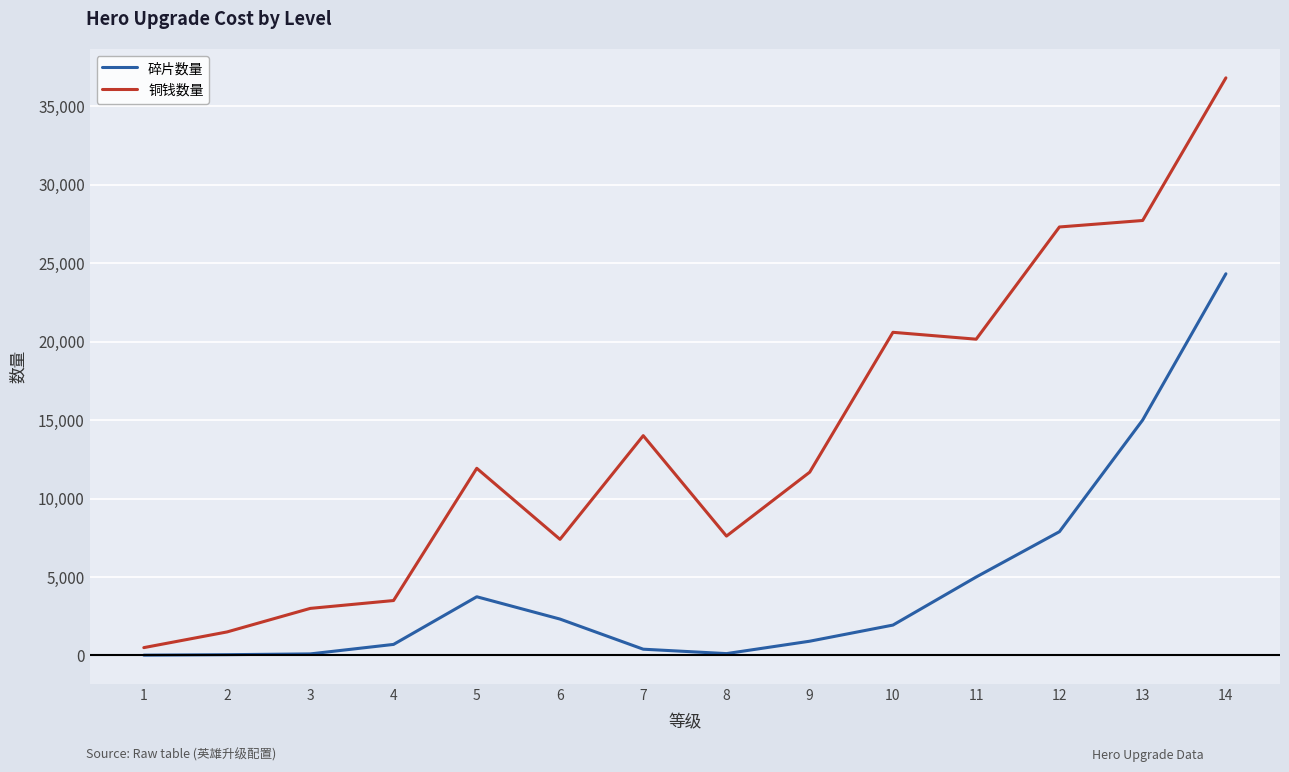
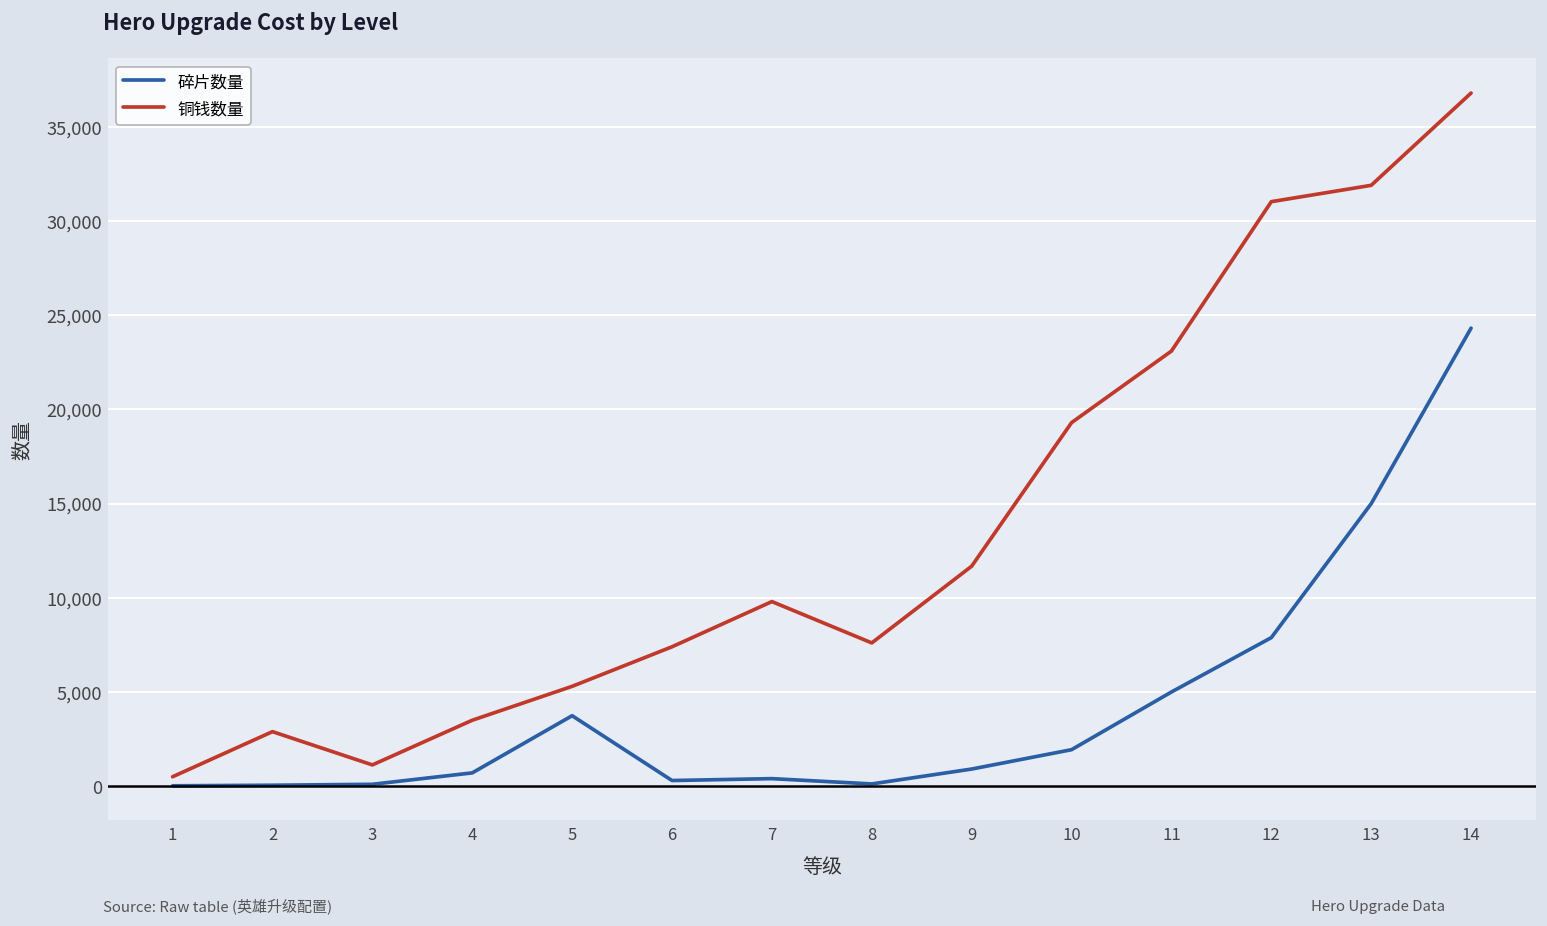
铜钱数量, 2: 1,500 -> 2,900
铜钱数量, 3: 3,000 -> 1,100
铜钱数量, 5: 11,900 -> 5,300
碎片数量, 6: 2,300 -> 300
铜钱数量, 7: 14,000 -> 9,800
铜钱数量, 10: 20,600 -> 19,300
铜钱数量, 11: 20,200 -> 23,100
铜钱数量, 12: 27,300 -> 31,000
铜钱数量, 13: 27,700 -> 31,900
